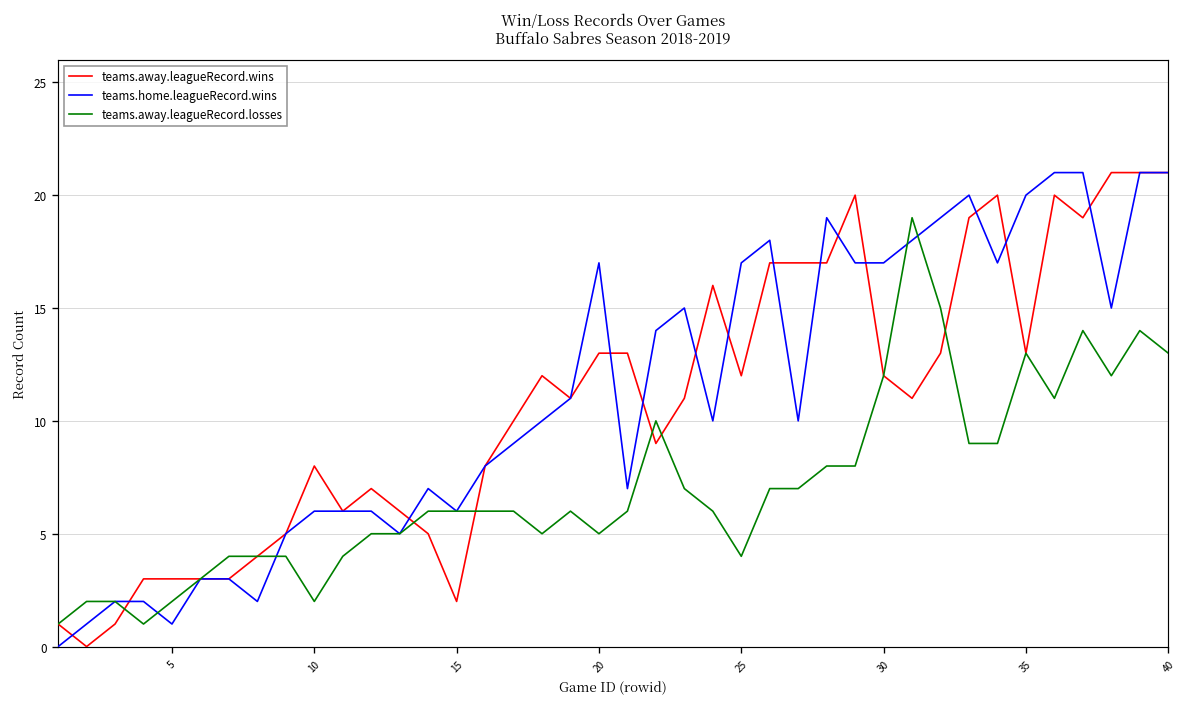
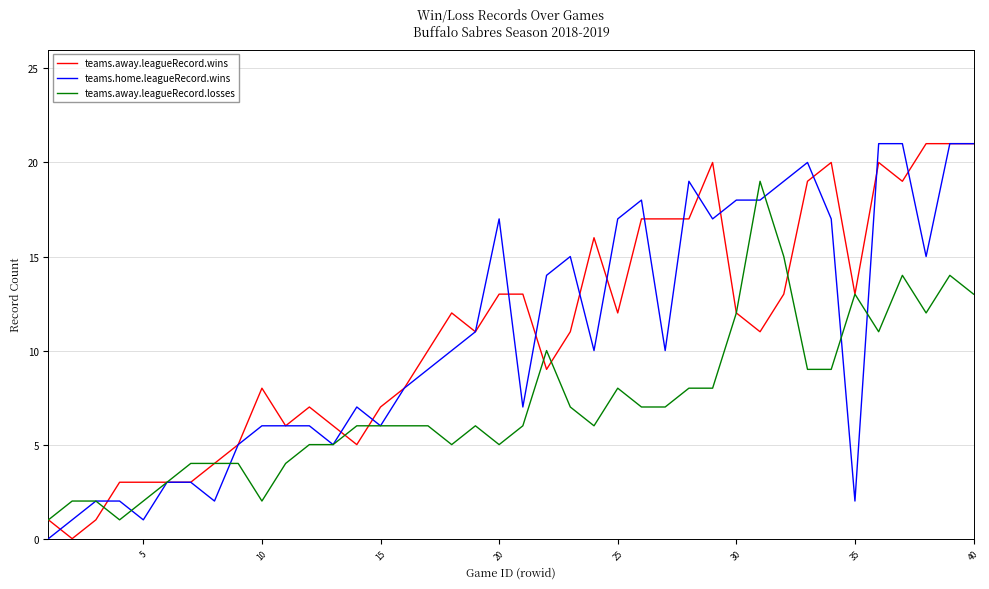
teams.away.leagueRecord.wins, 15: 2 -> 7
teams.away.leagueRecord.losses, 25: 4 -> 8
teams.home.leagueRecord.wins, 30: 17 -> 18
teams.home.leagueRecord.wins, 35: 20 -> 2
